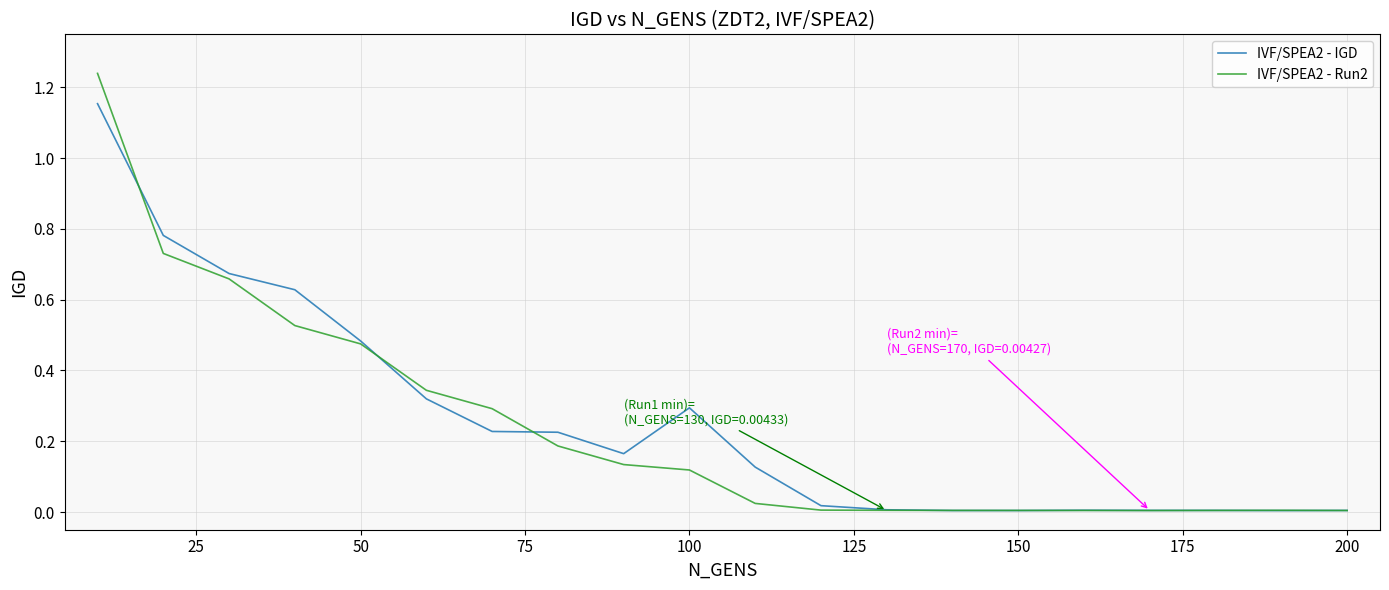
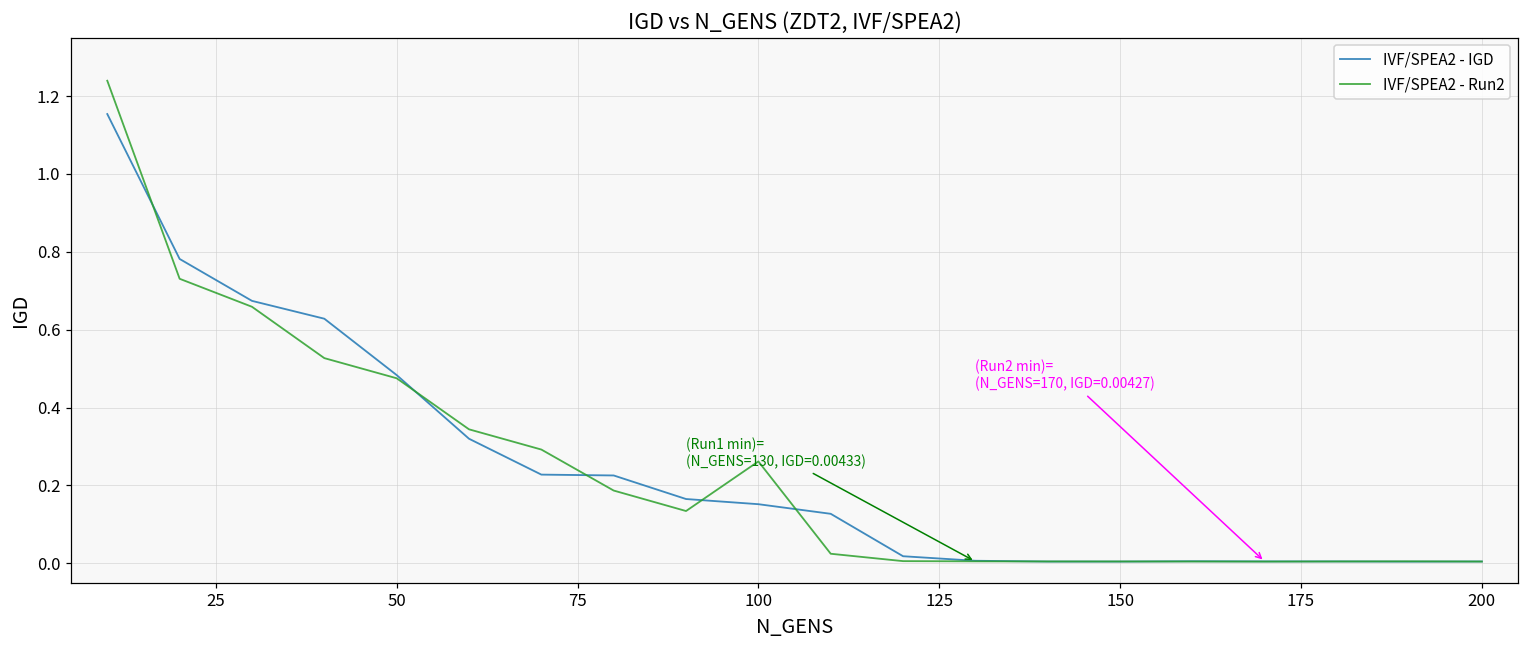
IVF/SPEA2 - IGD, 100: 0.29 -> 0.15
IVF/SPEA2 - Run2, 100: 0.12 -> 0.26
